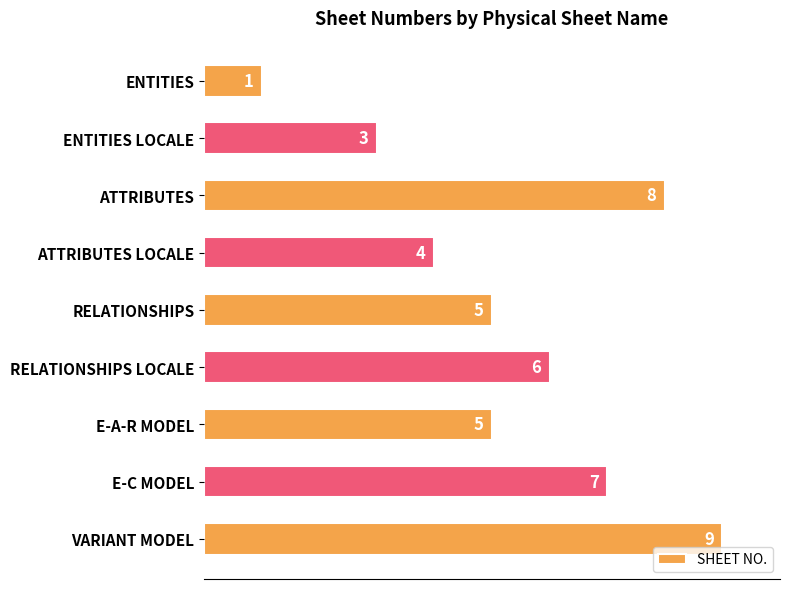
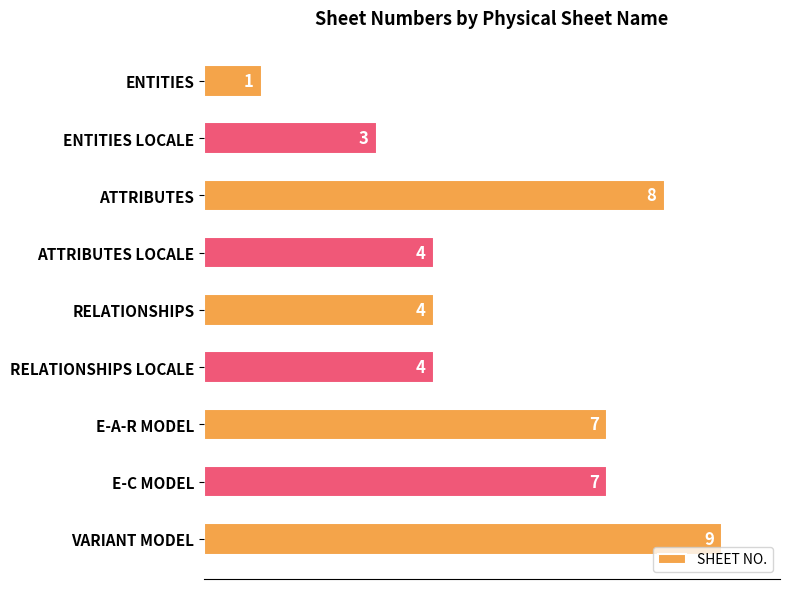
RELATIONSHIPS: 5 -> 4
RELATIONSHIPS LOCALE: 6 -> 4
E-A-R MODEL: 5 -> 7
